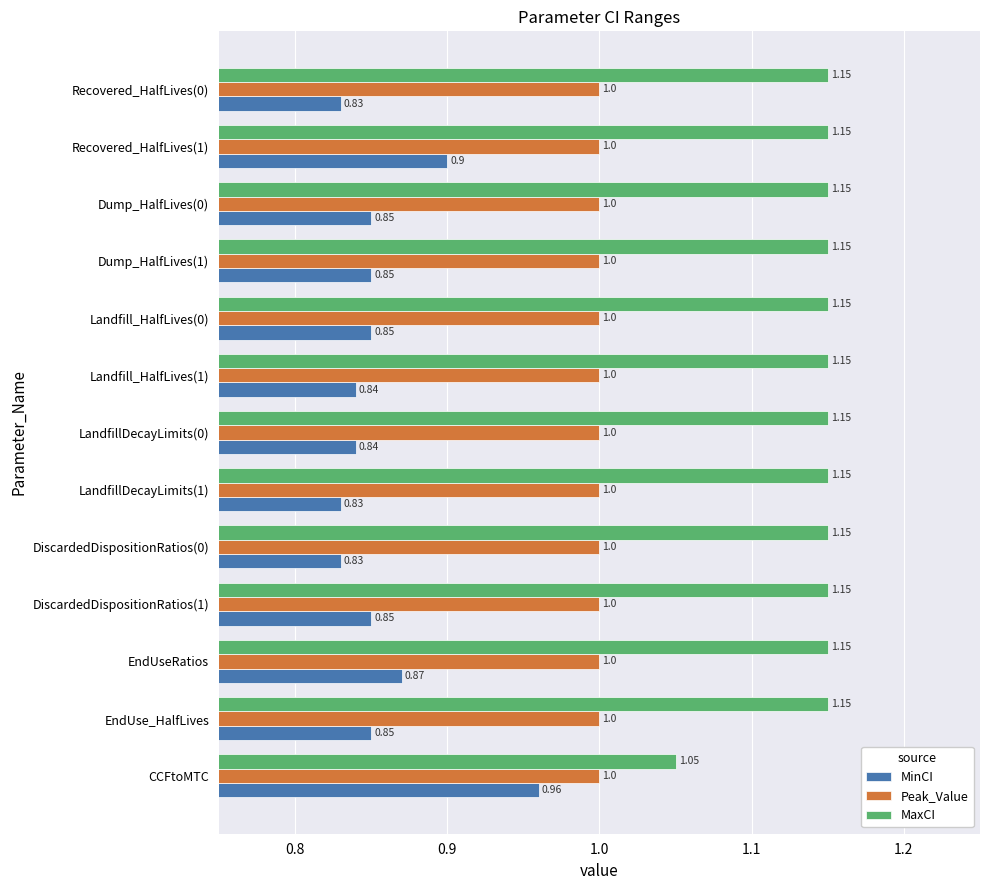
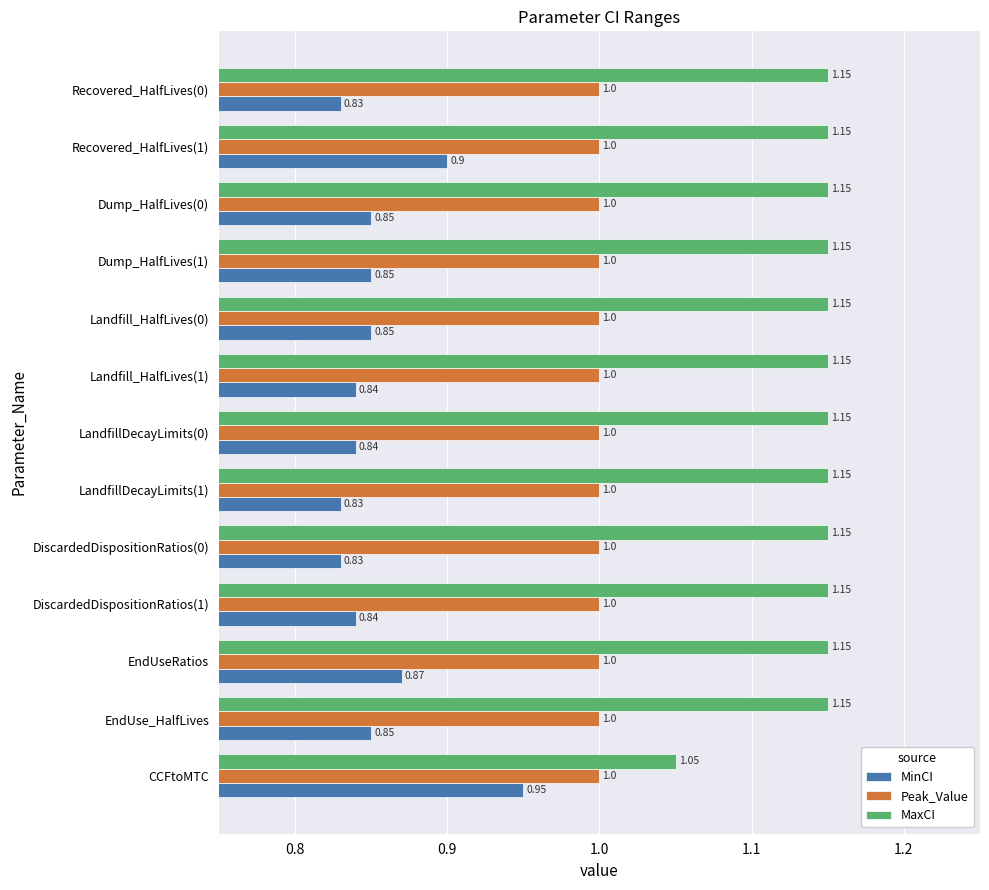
MinCI, DiscardedDispositionRatios(1): 0.85 -> 0.84
MinCI, CCFtoMTC: 0.96 -> 0.95
